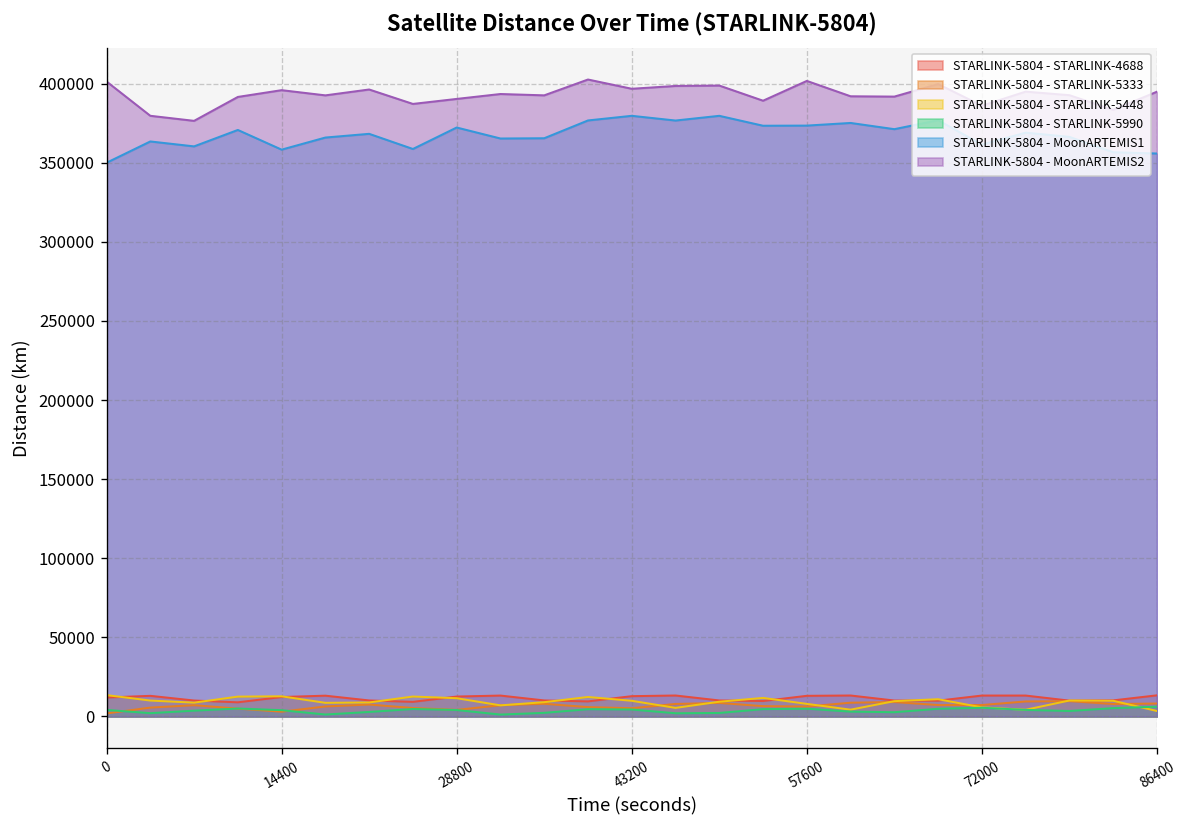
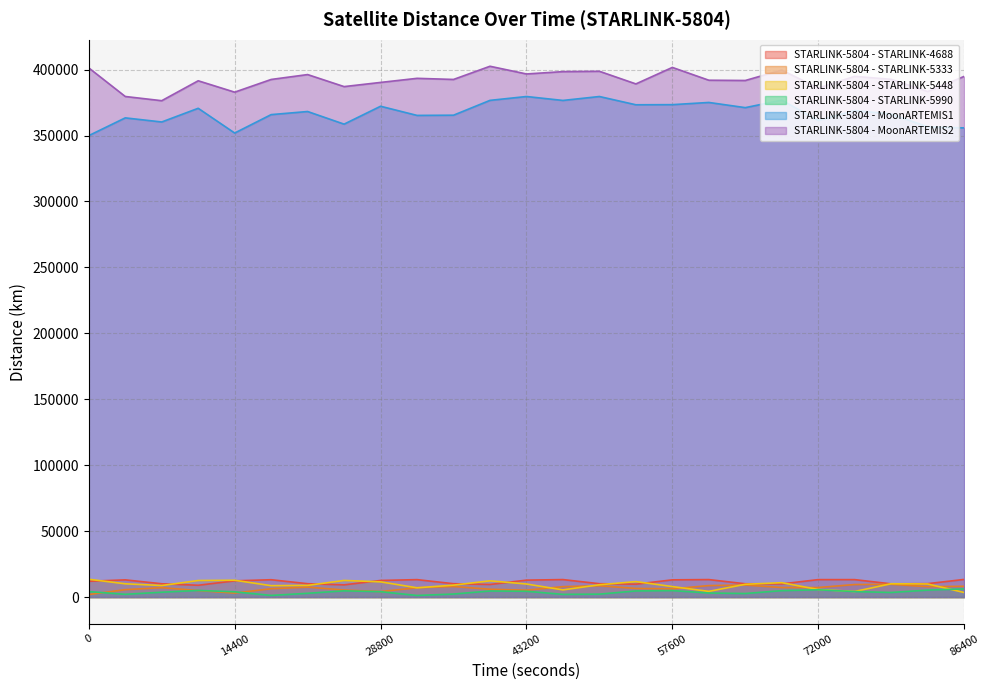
STARLINK-5804 - MoonARTEMIS1, 14400: 358000 -> 352000
STARLINK-5804 - MoonARTEMIS2, 14400: 396000 -> 383000
